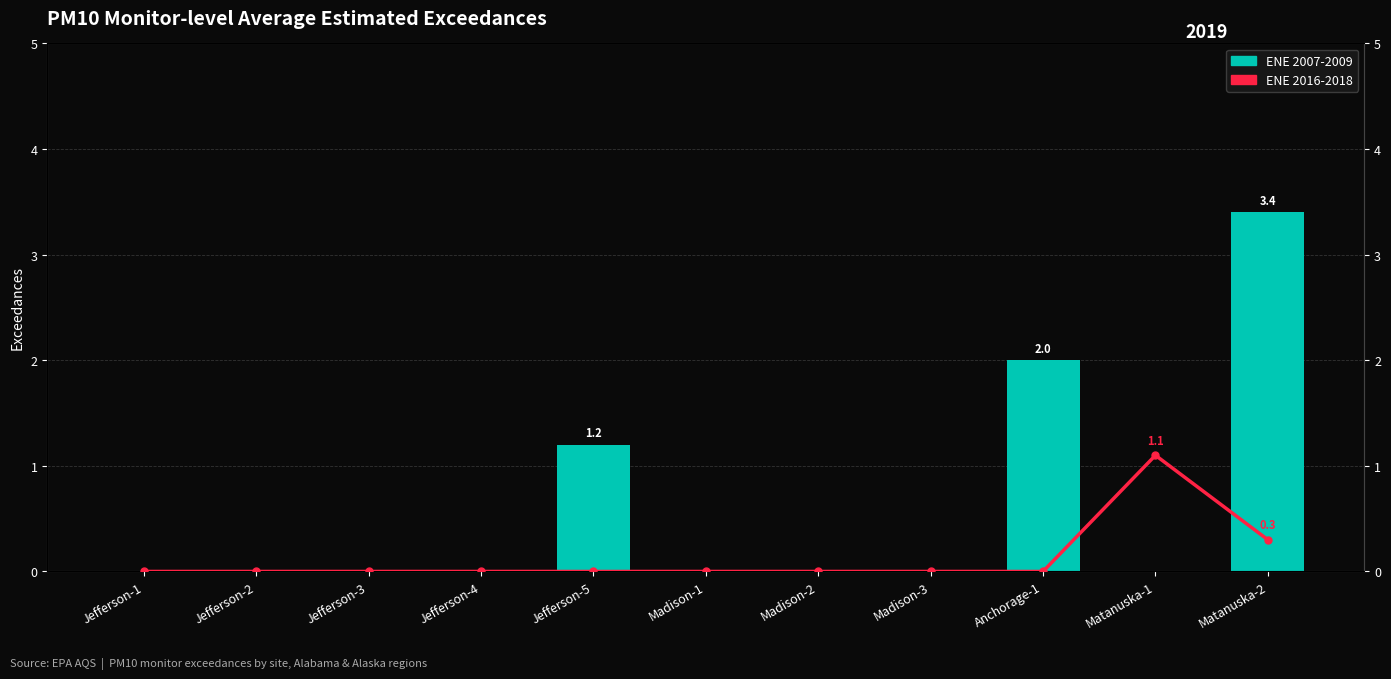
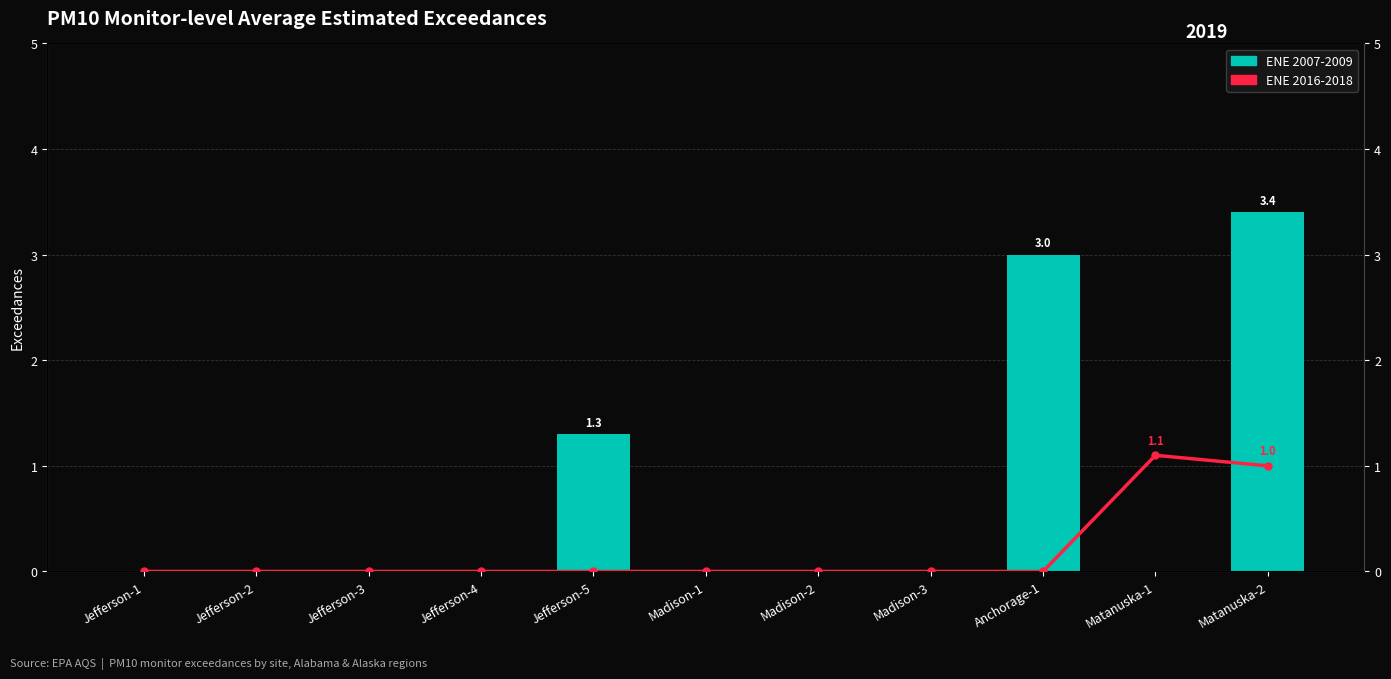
ENE 2007-2009, Jefferson-5: 1.2 -> 1.3
ENE 2007-2009, Anchorage-1: 2.0 -> 3.0
ENE 2016-2018, Matanuska-2: 0.3 -> 1.0
